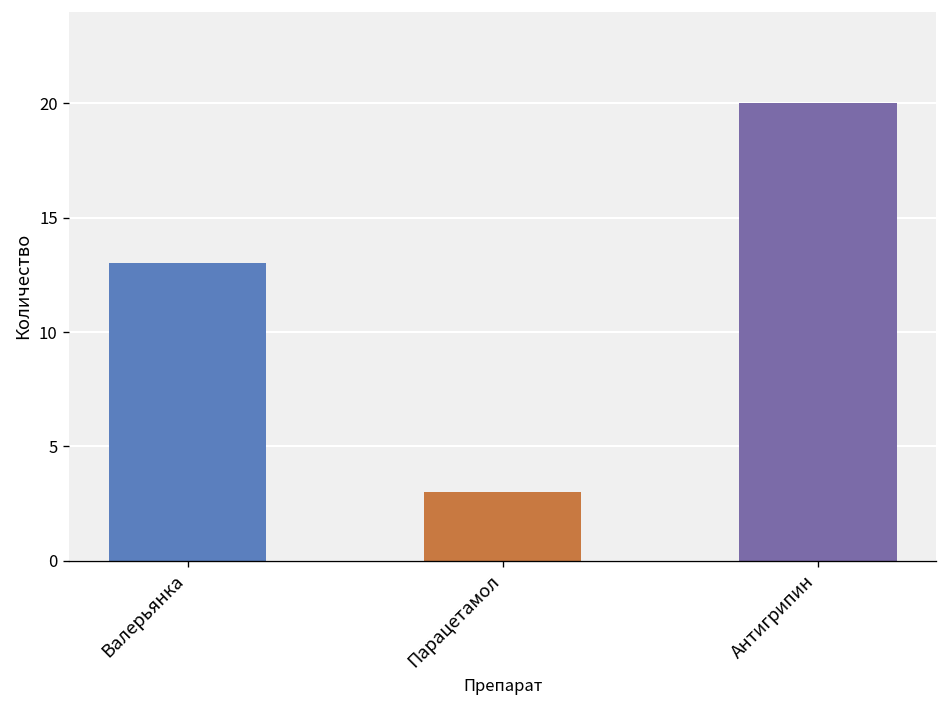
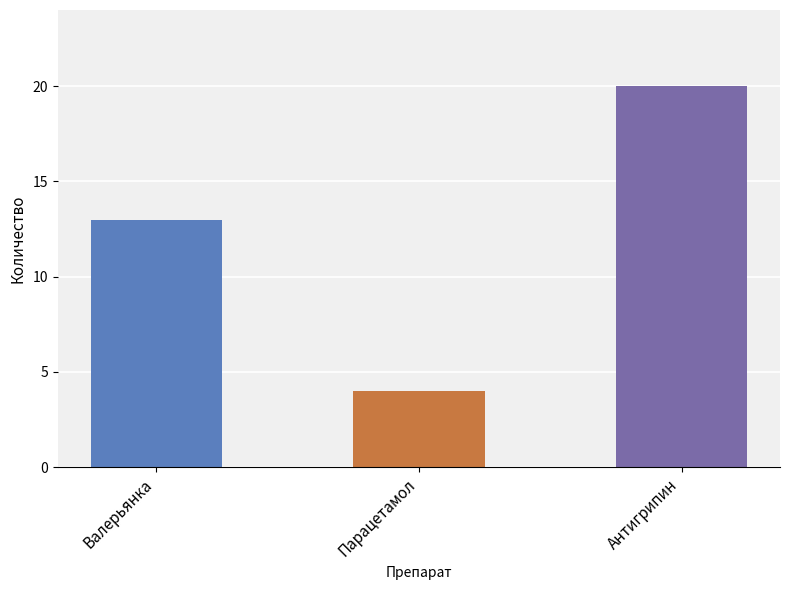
Парацетамол: 3 -> 4
